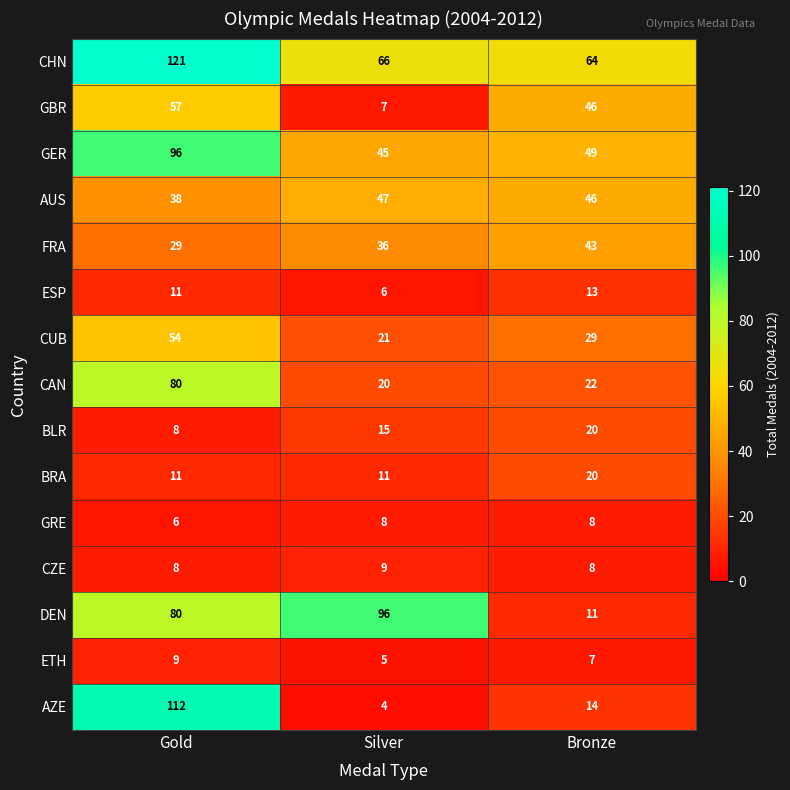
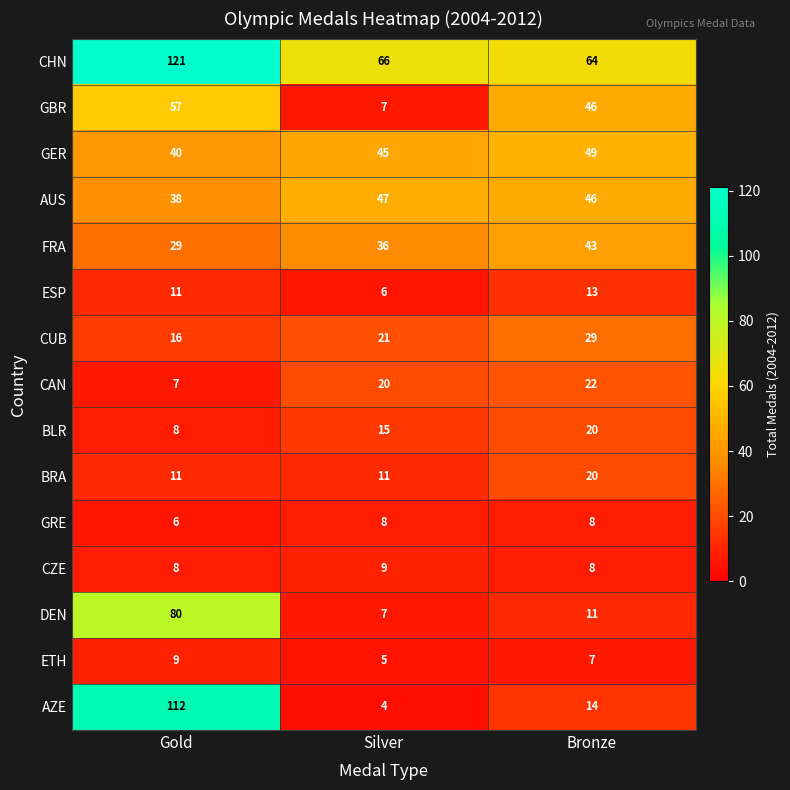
GER, Gold: 96 -> 40
CUB, Gold: 54 -> 16
CAN, Gold: 80 -> 7
DEN, Silver: 96 -> 7
